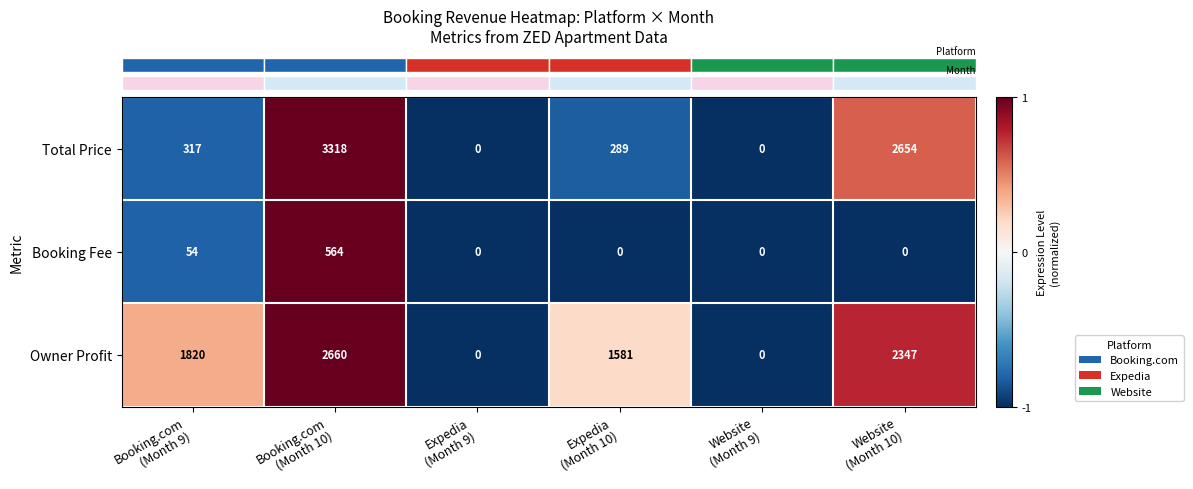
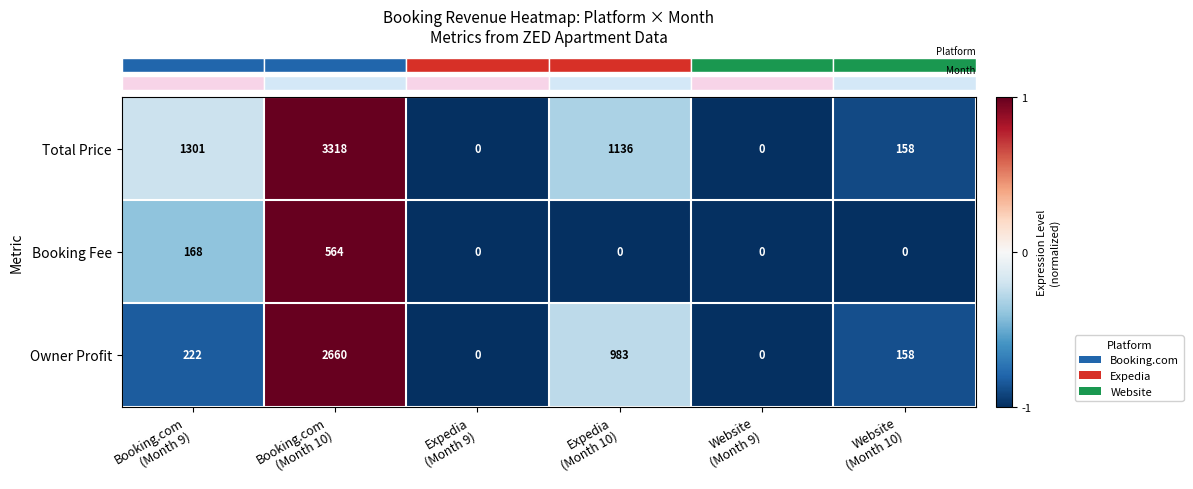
Total Price, Booking.com (Month 9): 317 -> 1301
Total Price, Expedia (Month 10): 289 -> 1136
Total Price, Website (Month 10): 2654 -> 158
Booking Fee, Booking.com (Month 9): 54 -> 168
Owner Profit, Booking.com (Month 9): 1820 -> 222
Owner Profit, Expedia (Month 10): 1581 -> 983
Owner Profit, Website (Month 10): 2347 -> 158
